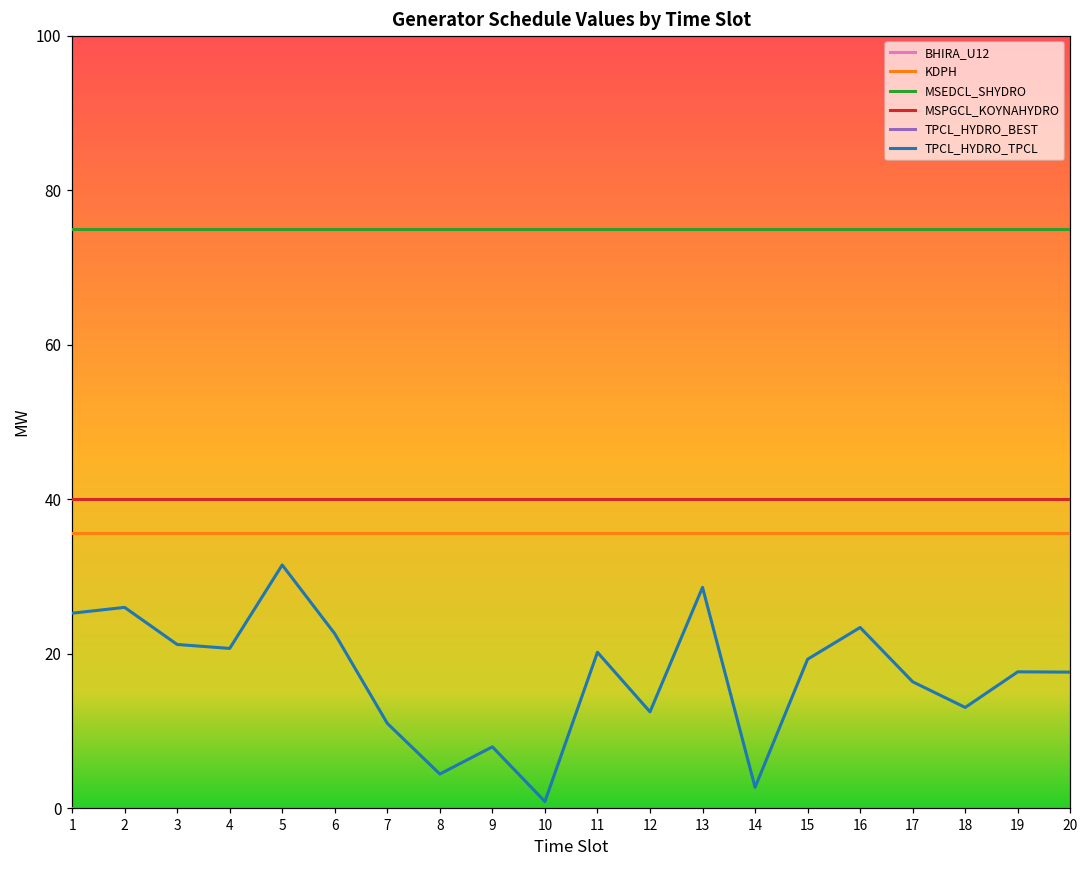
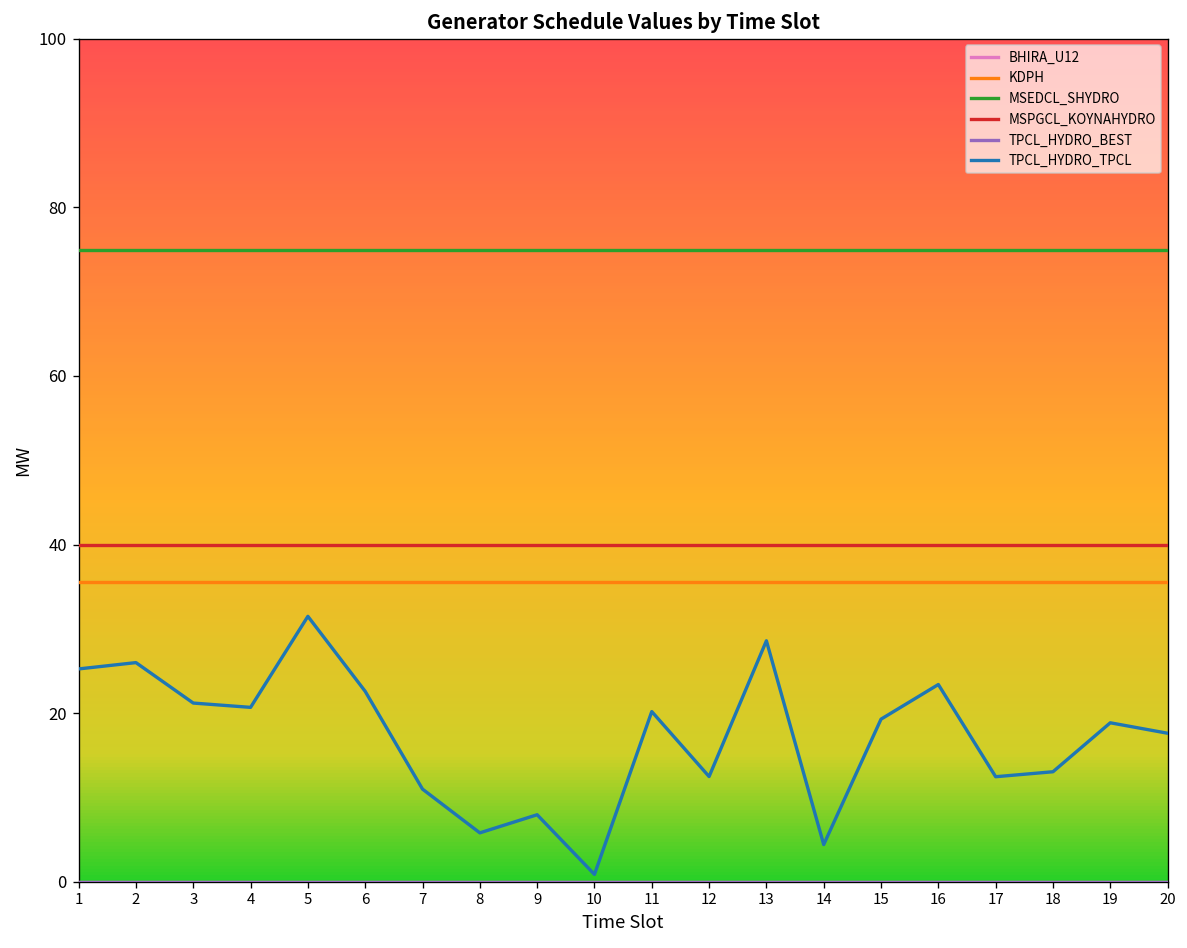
TPCL_HYDRO_TPCL, 8: 4 -> 6
TPCL_HYDRO_TPCL, 14: 3 -> 4
TPCL_HYDRO_TPCL, 17: 16 -> 12
TPCL_HYDRO_TPCL, 19: 18 -> 19
